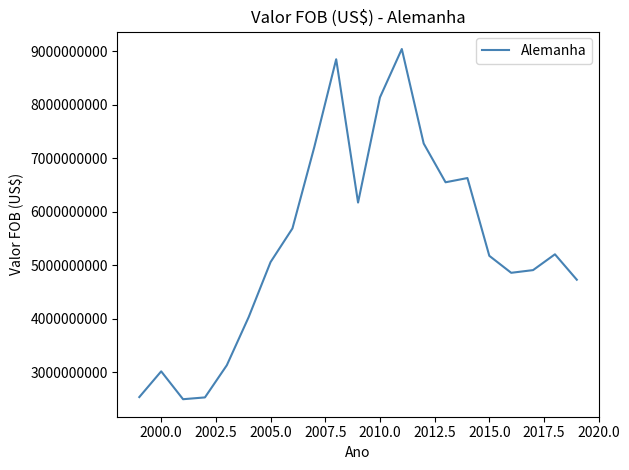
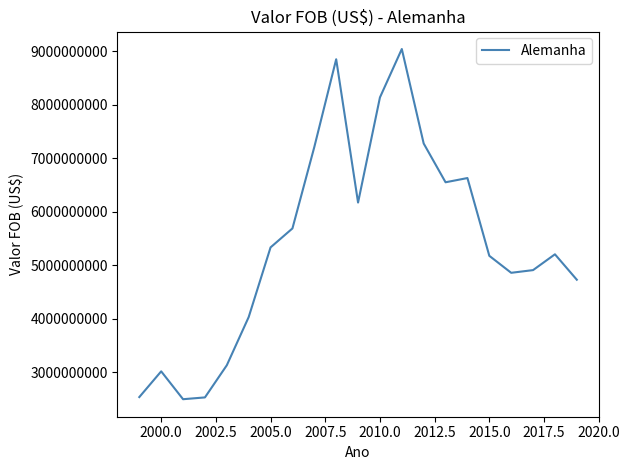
2005.0: 5100000000 -> 5300000000
